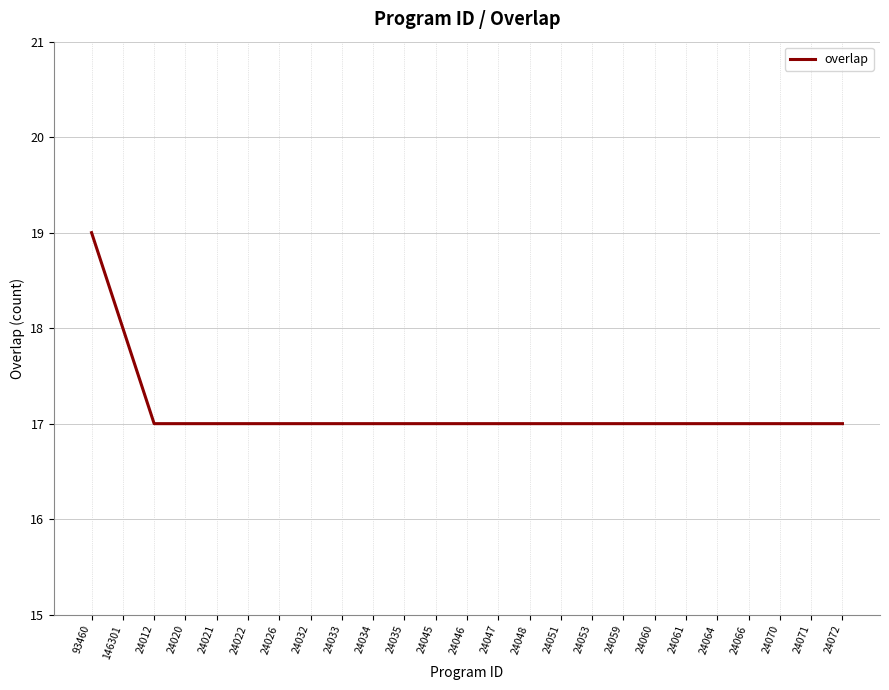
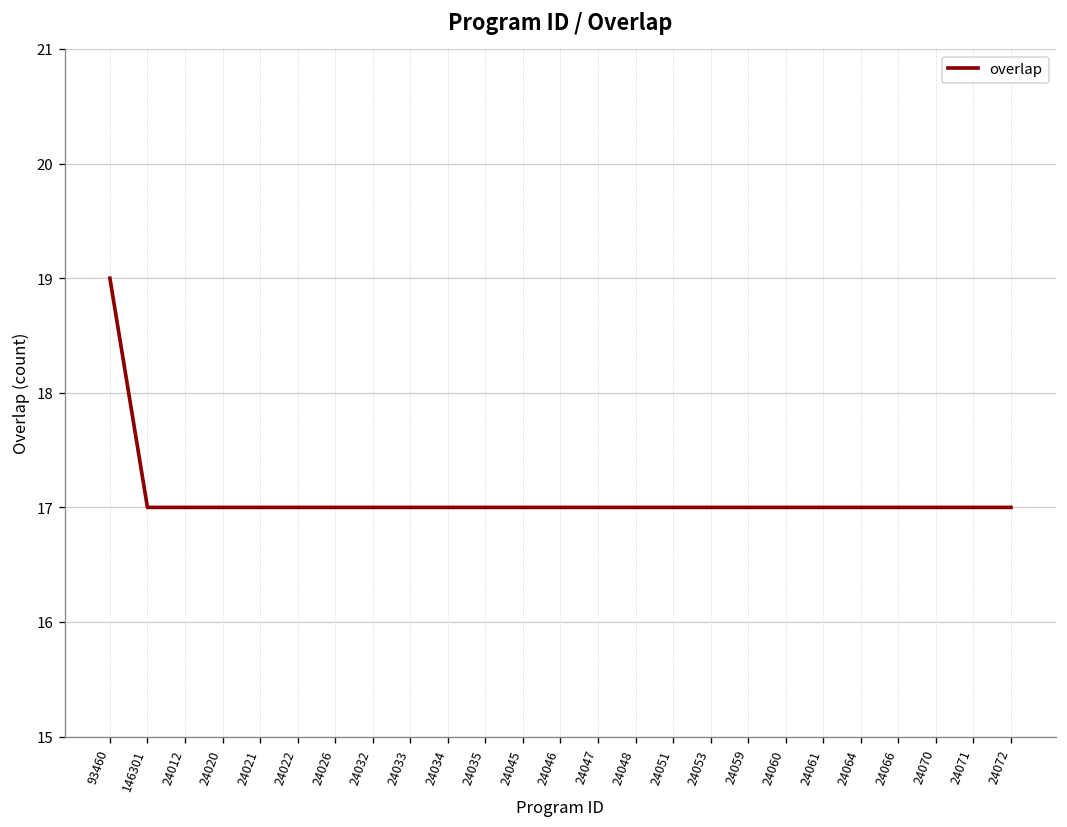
overlap, 146301: 18 -> 17
